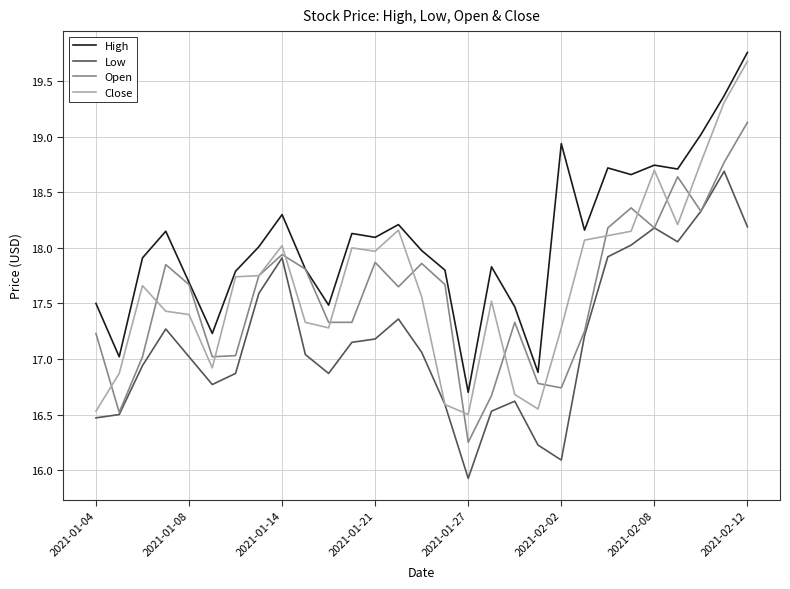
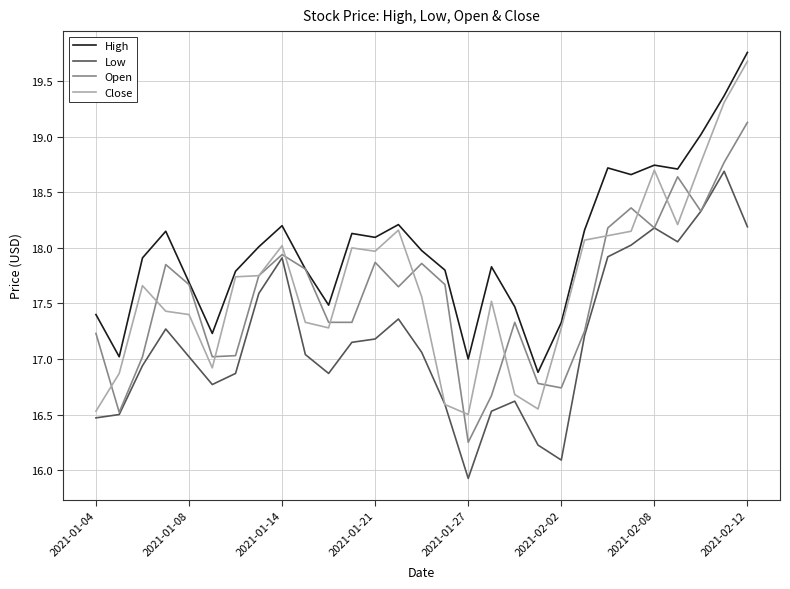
High, 2021-01-04: 17.5 -> 17.4
High, 2021-01-14: 18.3 -> 18.2
High, 2021-01-27: 16.7 -> 17.0
High, 2021-02-02: 18.94 -> 17.33
